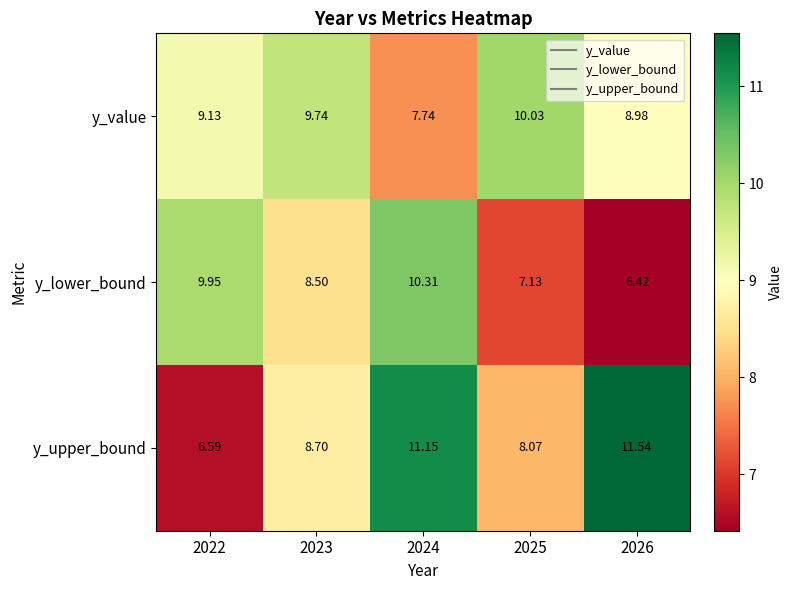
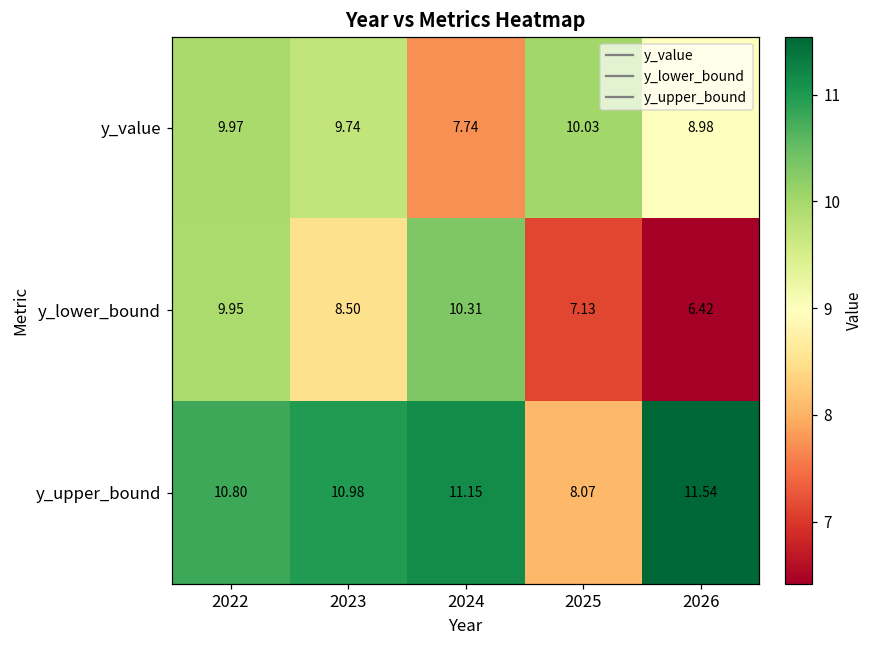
y_value, 2022: 9.13 -> 9.97
y_upper_bound, 2022: 6.59 -> 10.80
y_upper_bound, 2023: 8.70 -> 10.98
